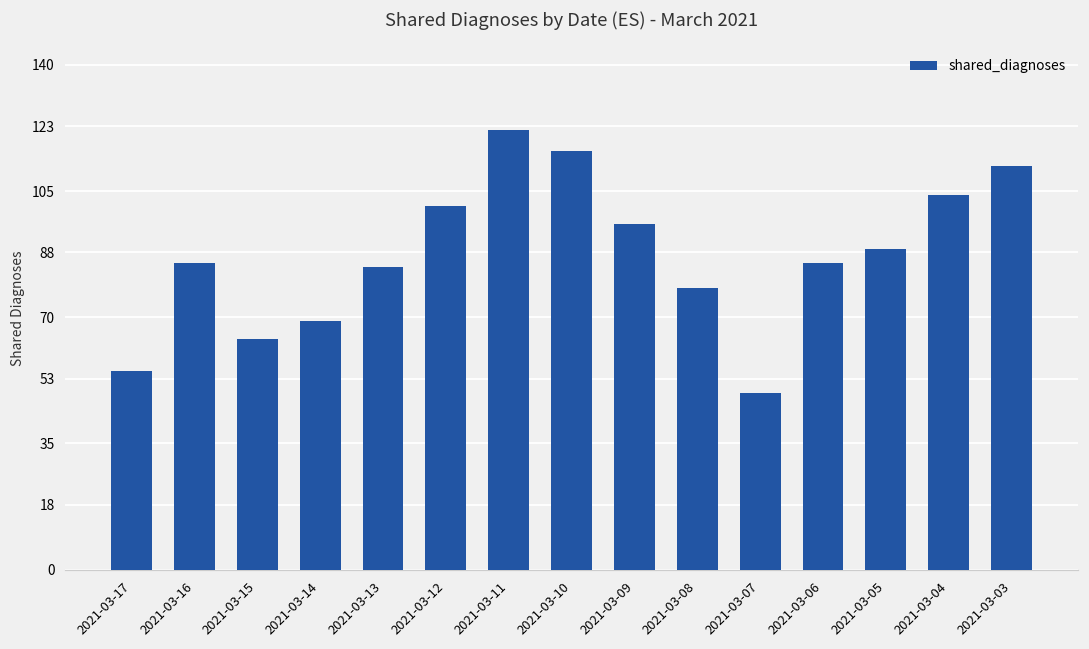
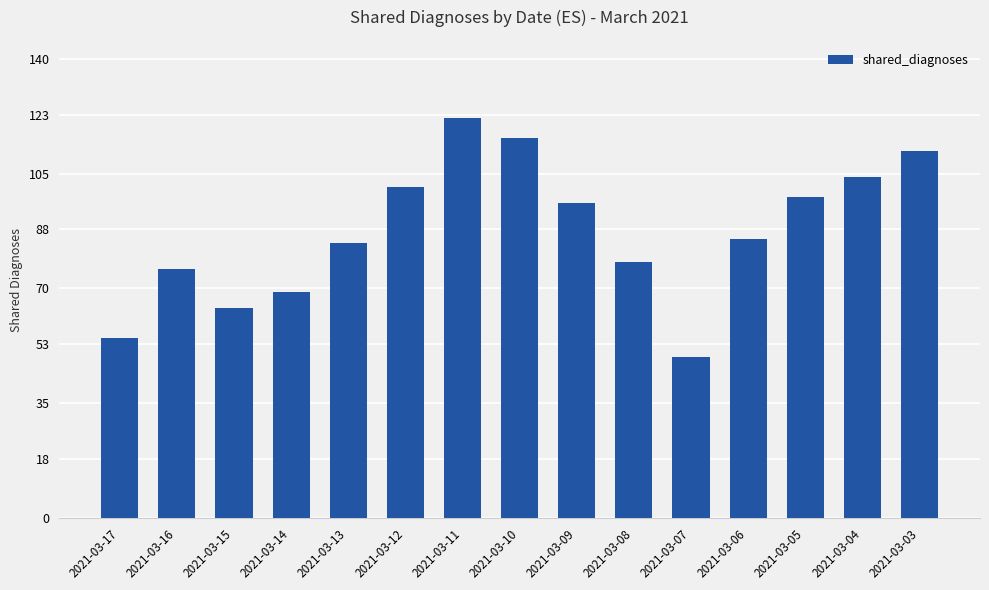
2021-03-16: 85 -> 76
2021-03-05: 89 -> 98
